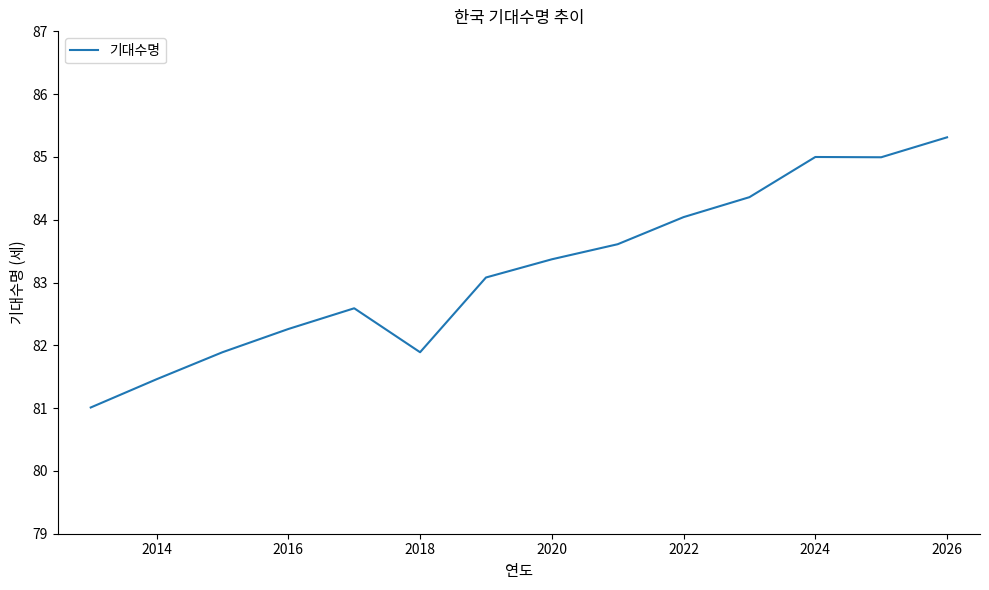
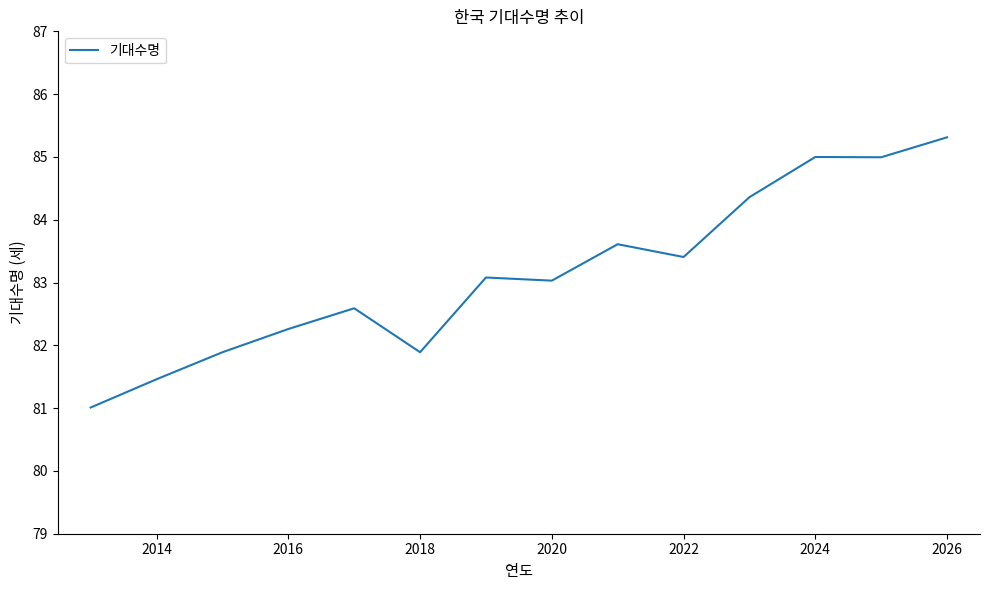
2020: 83.4 -> 83.0
2022: 84.0 -> 83.4
